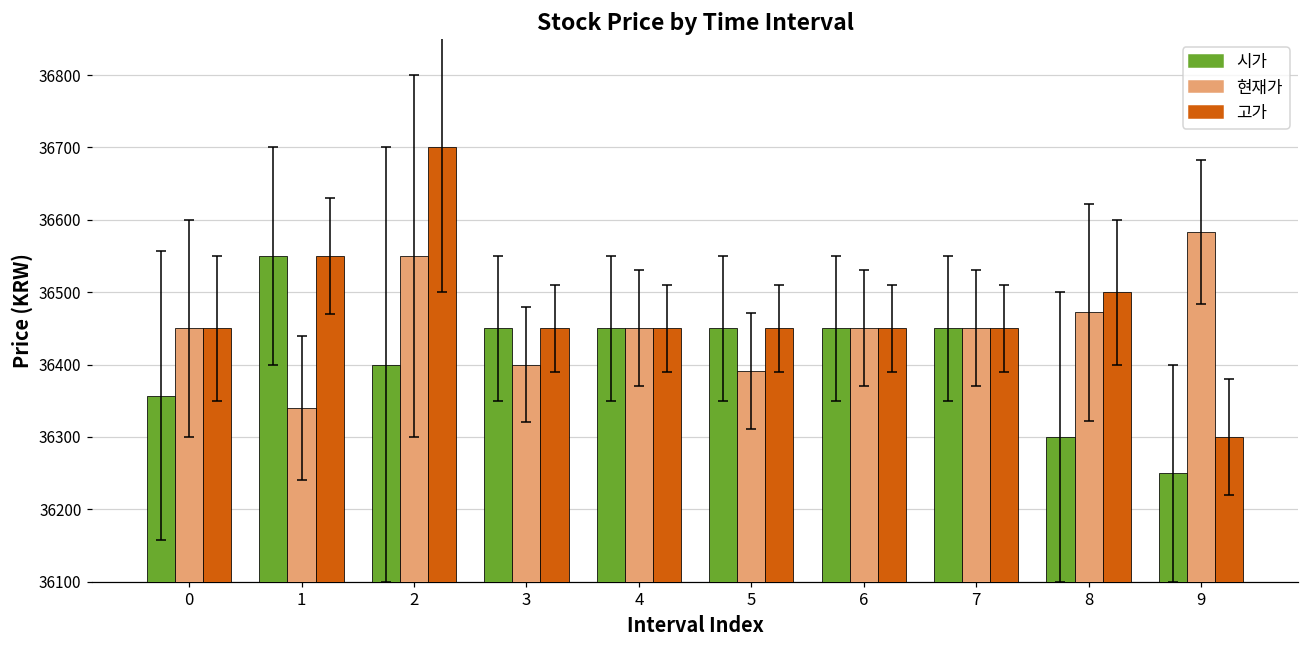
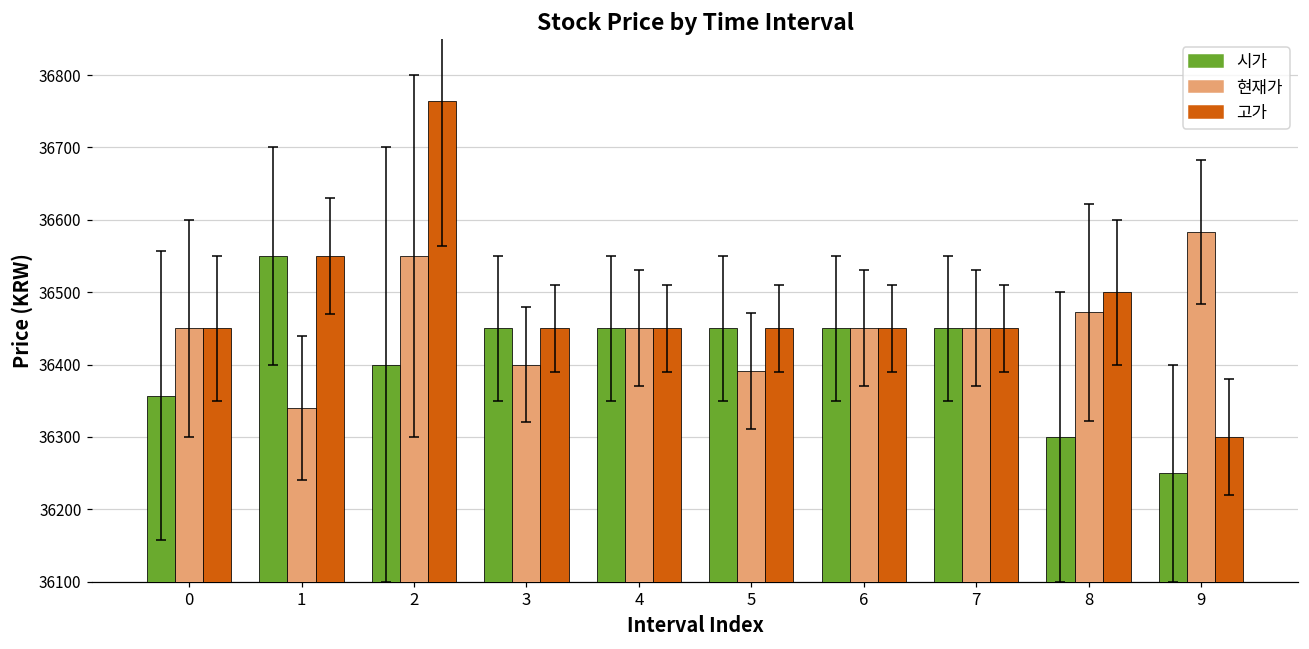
고가, 2: 36700 -> 36760
